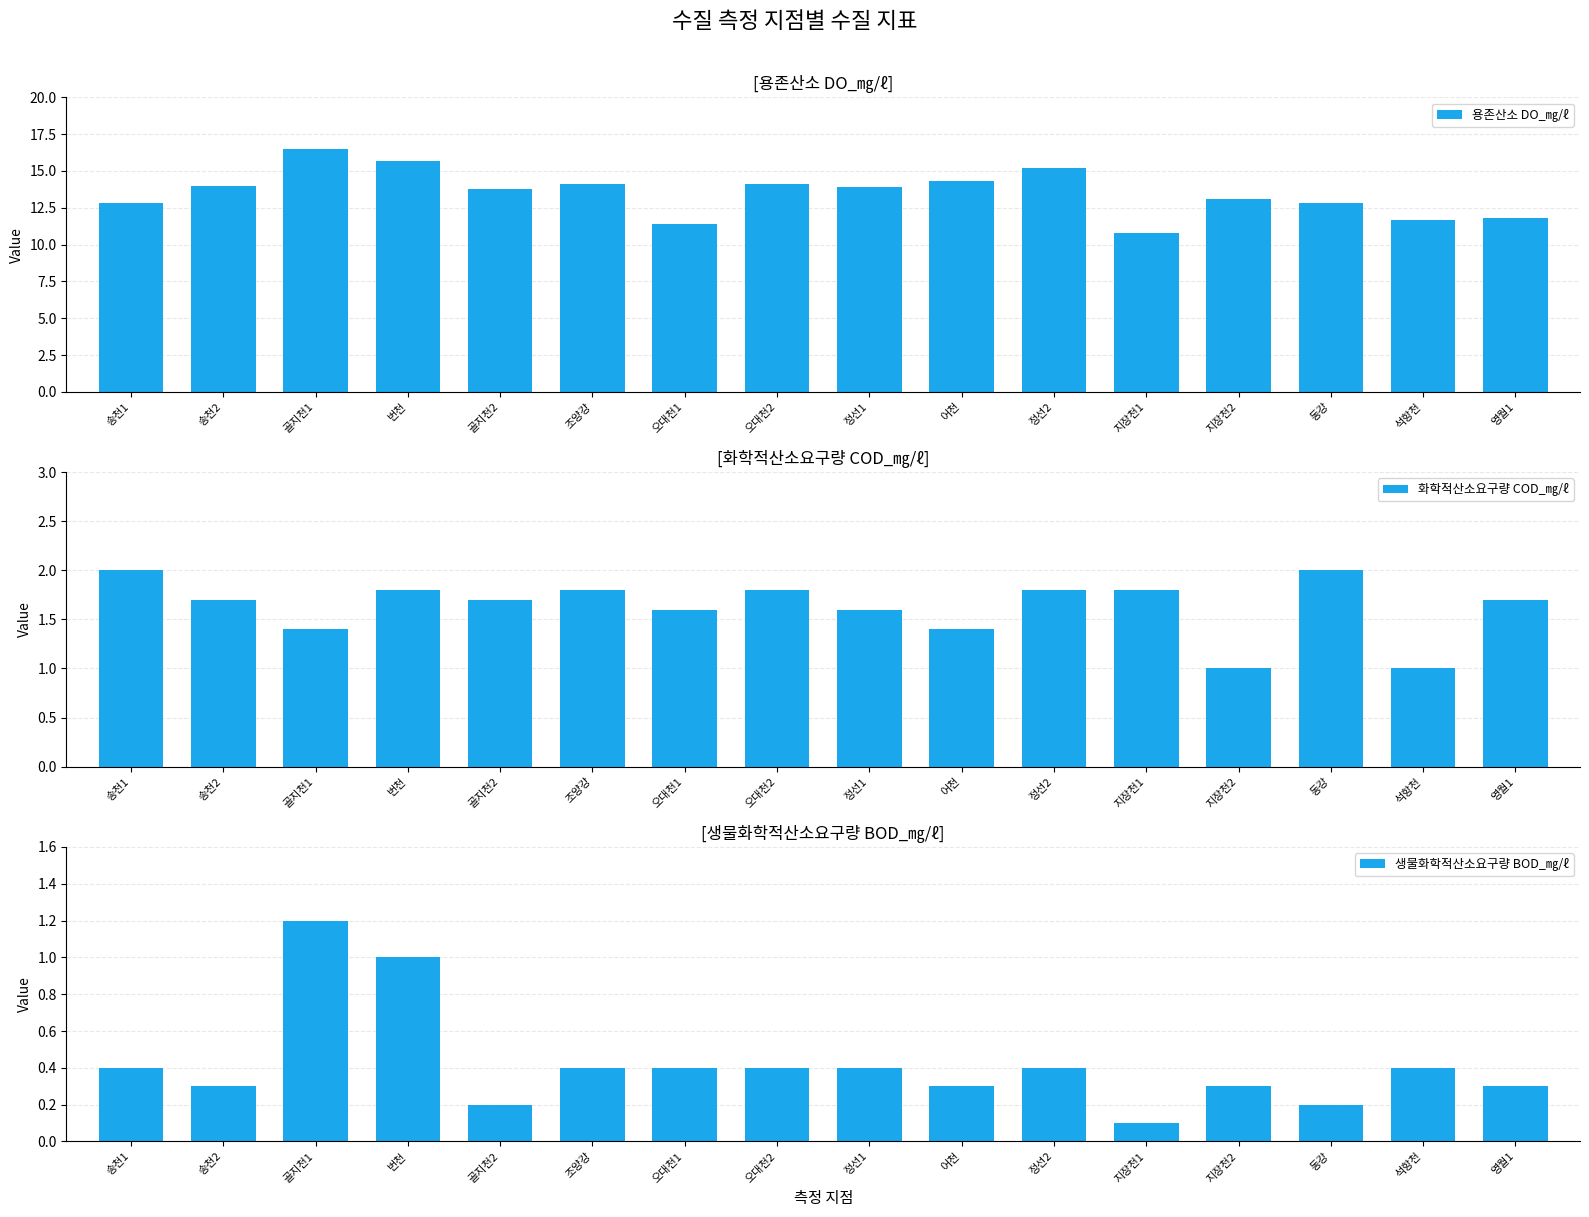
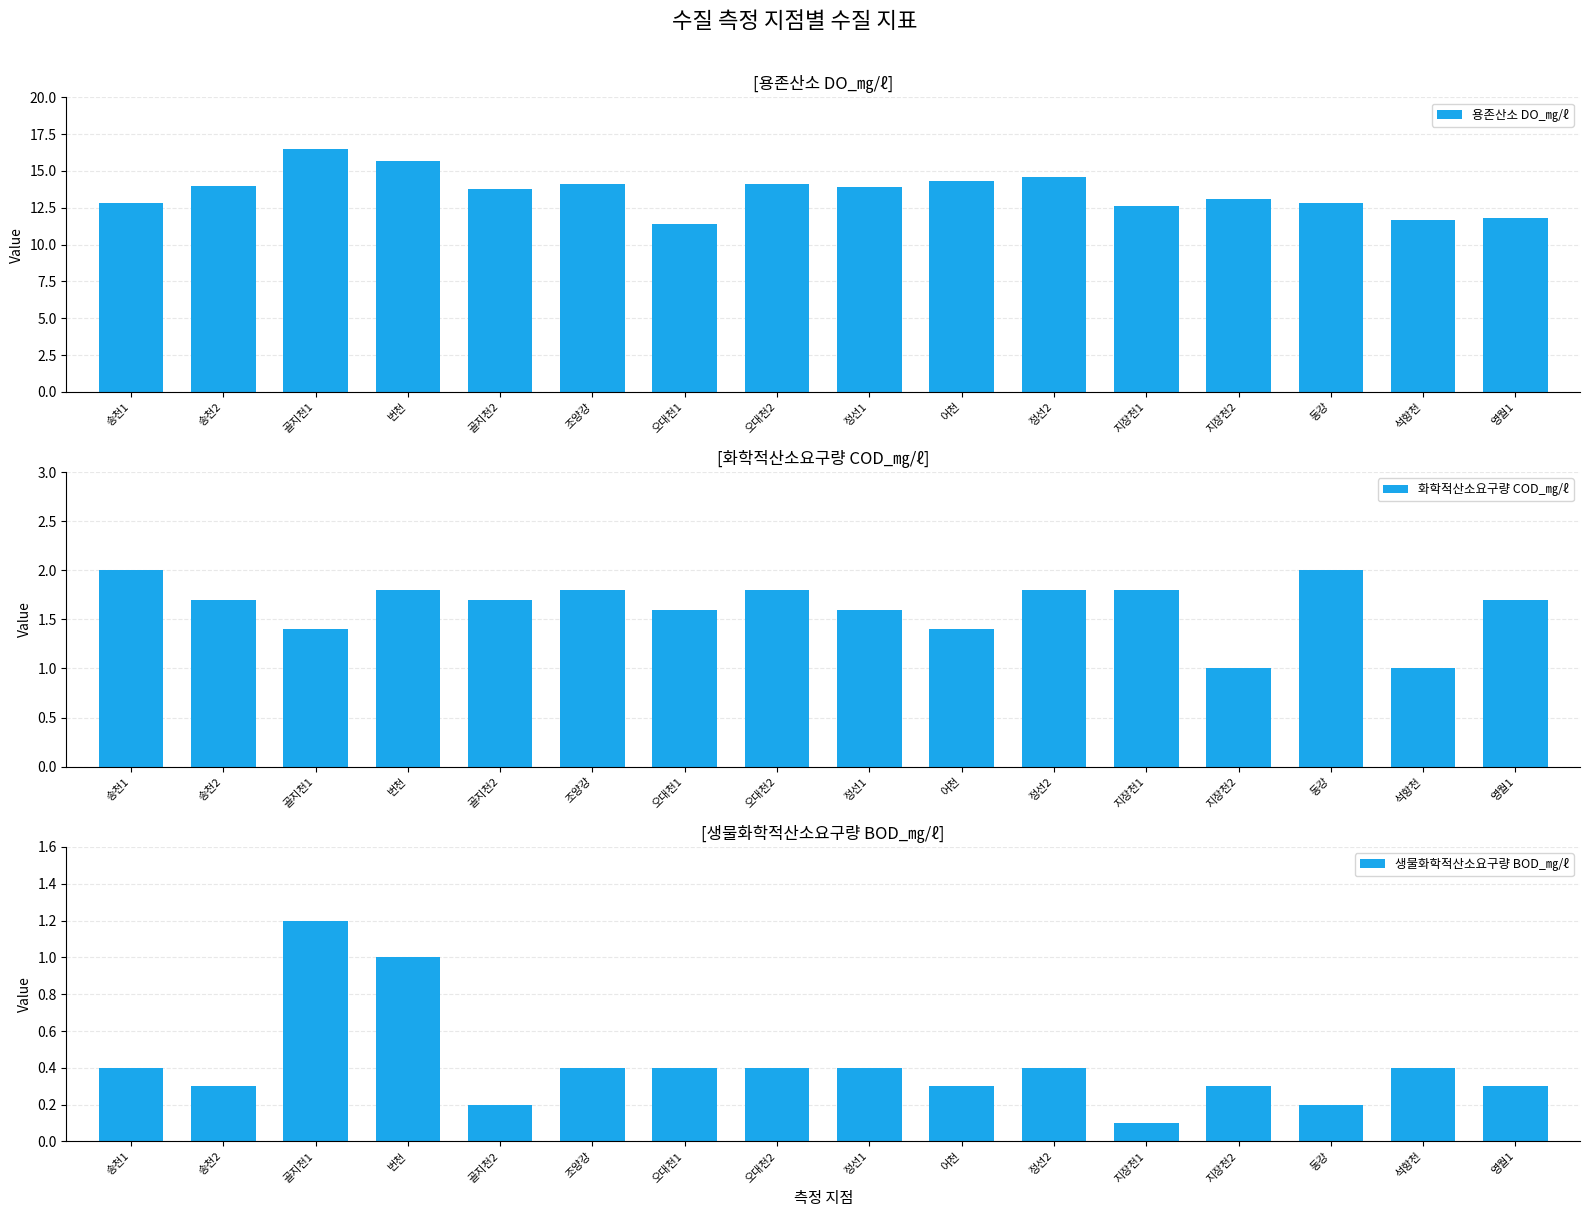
[용존산소 DO_㎎/ℓ], 정선2: 15.2 -> 14.6
[용존산소 DO_㎎/ℓ], 지장천1: 10.8 -> 12.6
